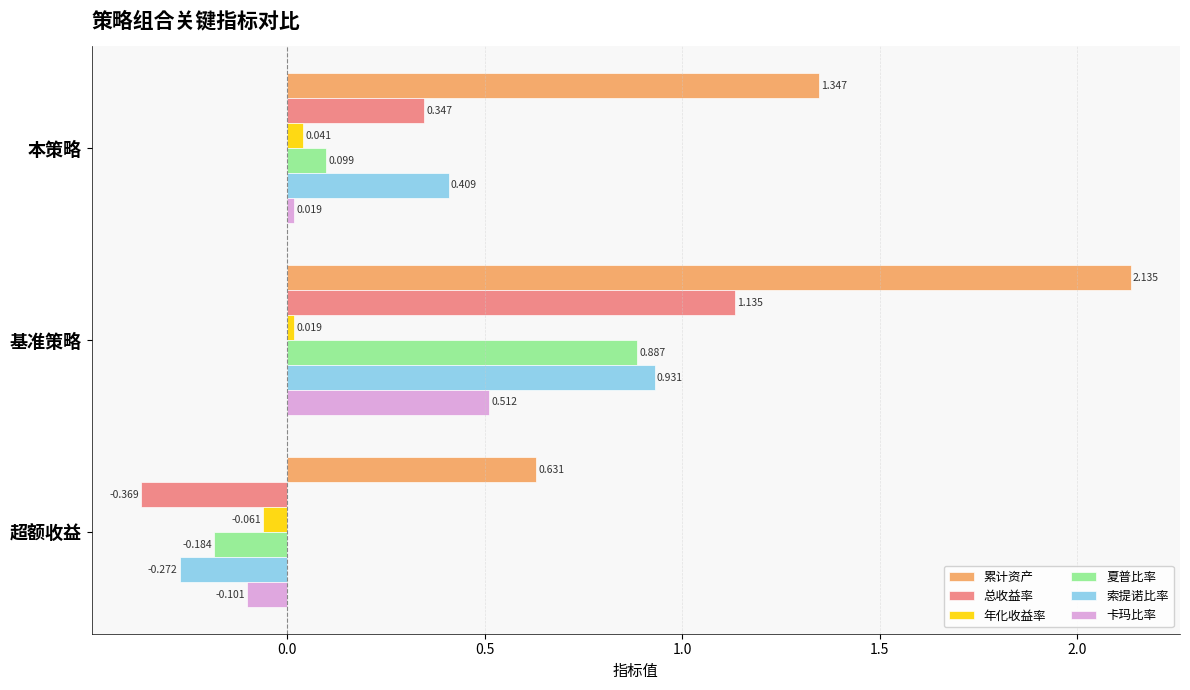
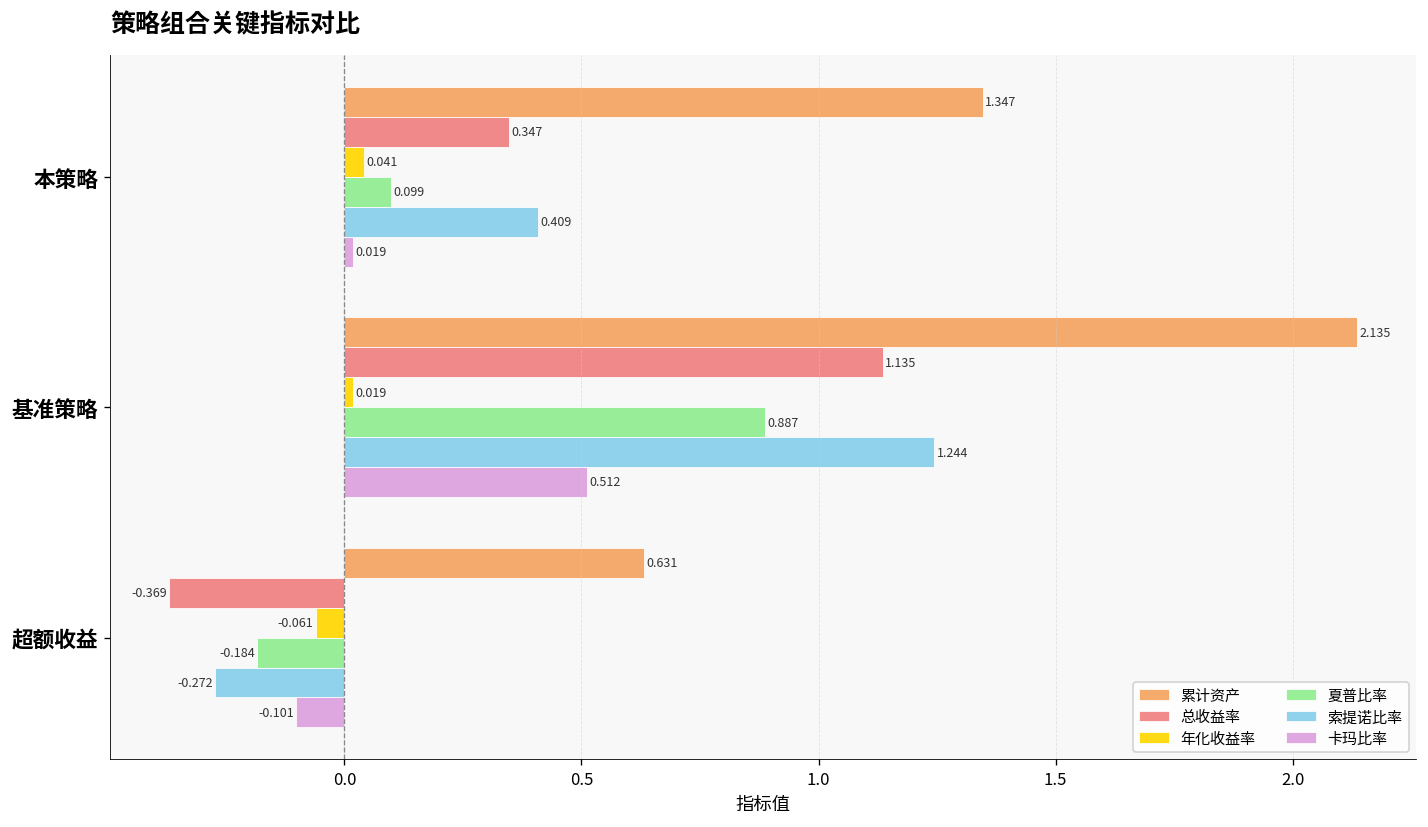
索提诺比率, 基准策略: 0.931 -> 1.244
